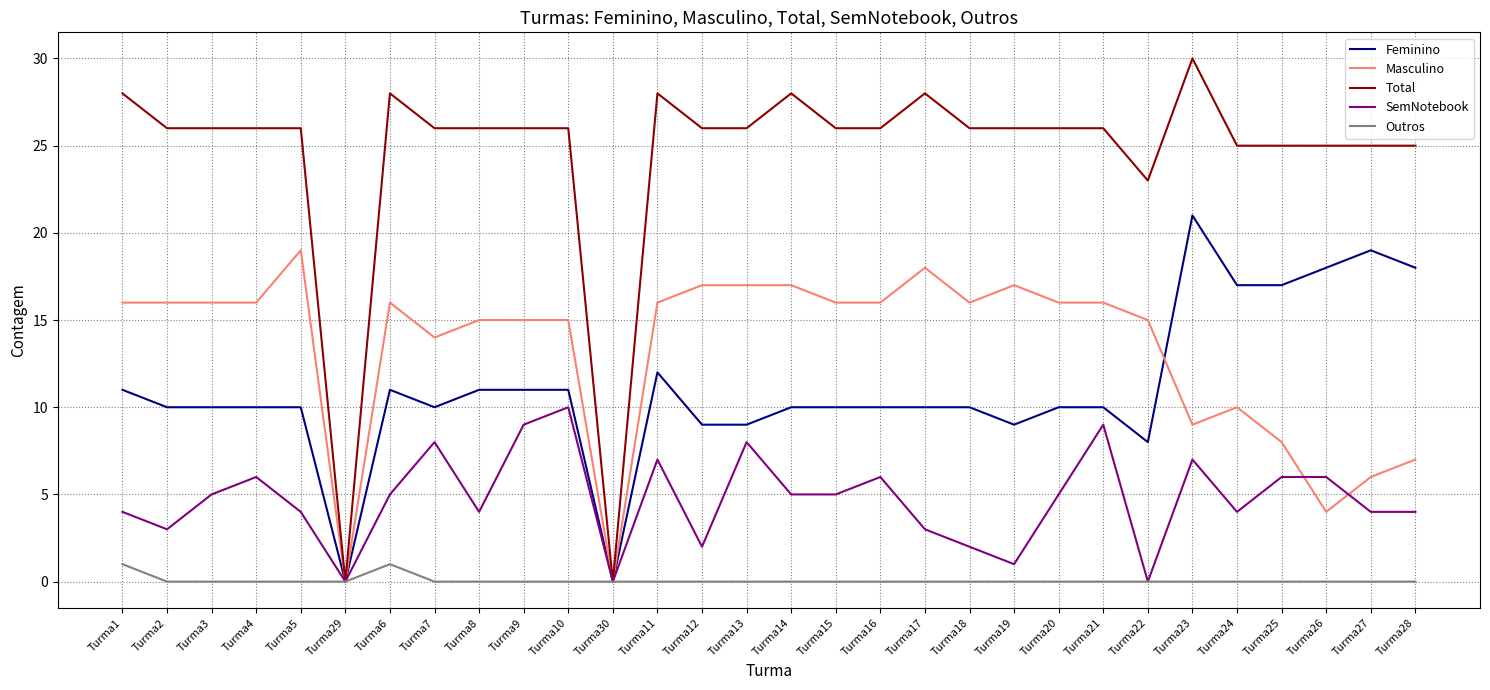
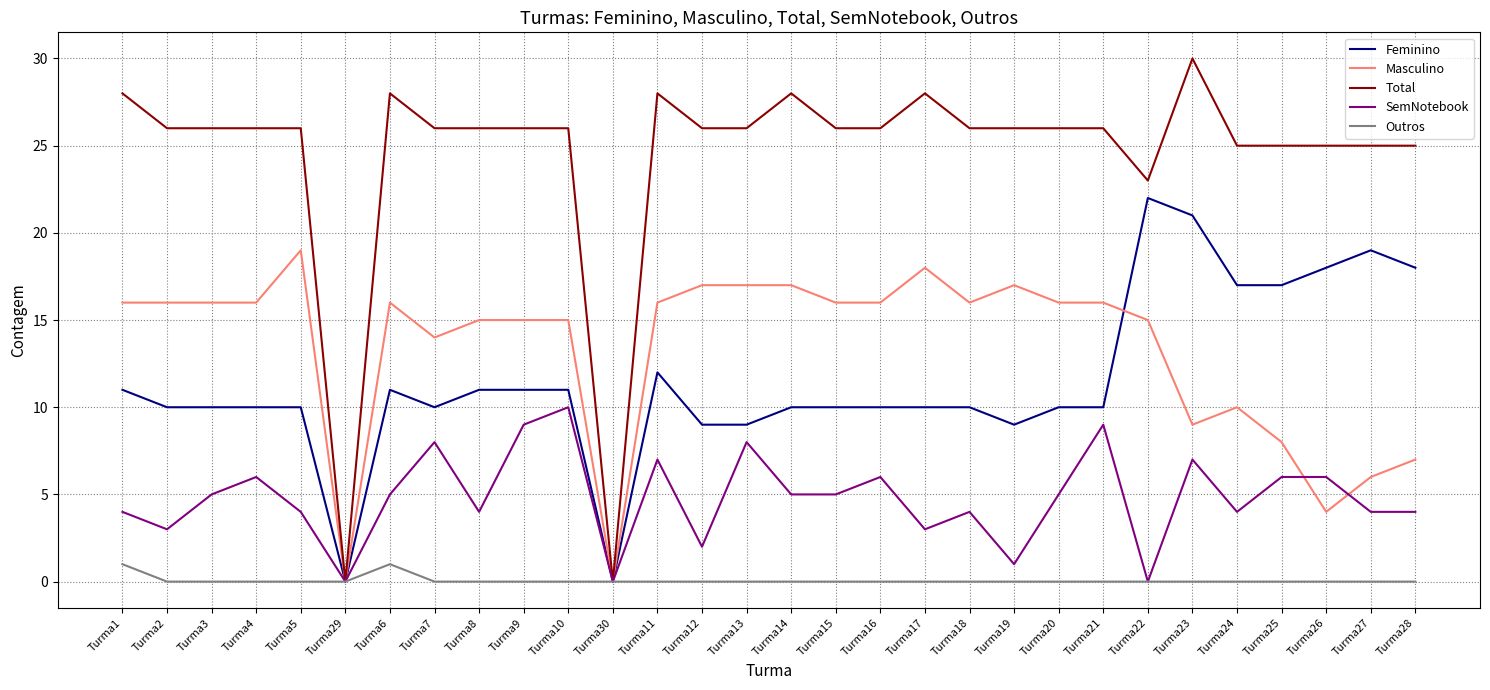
SemNotebook, Turma18: 2 -> 4
Feminino, Turma22: 8 -> 22
